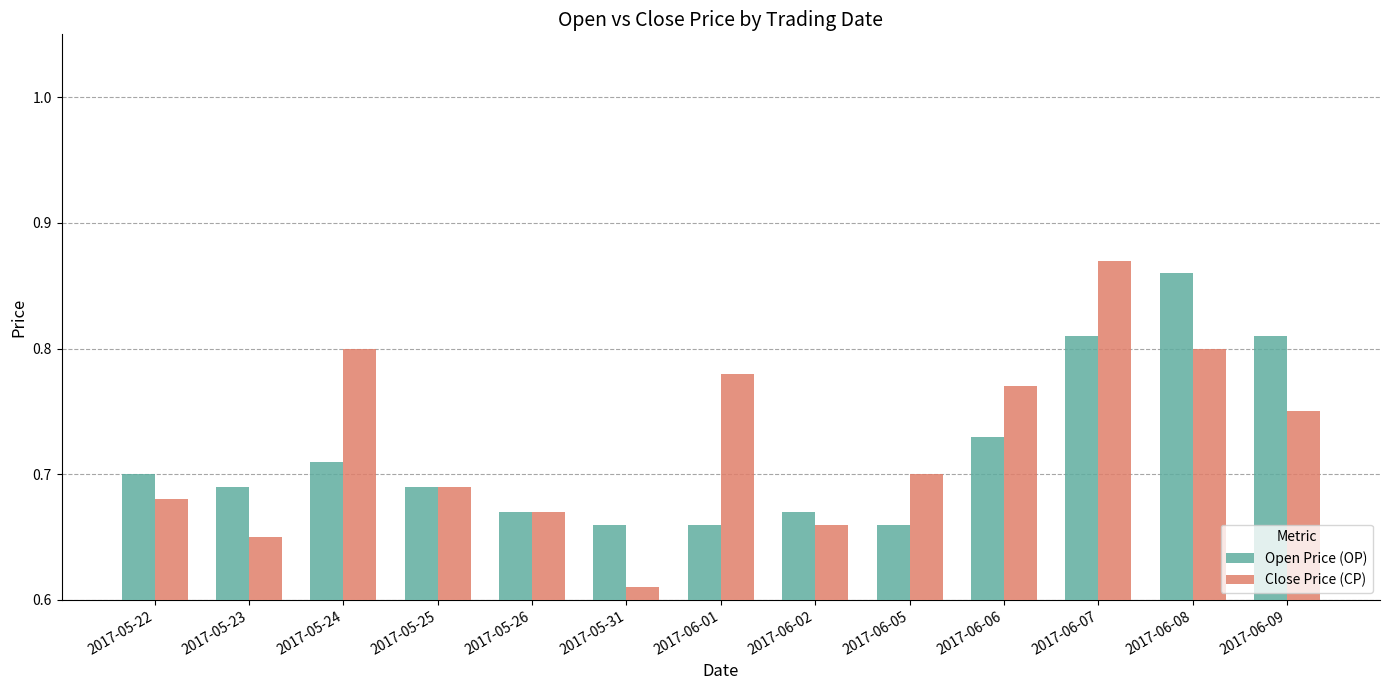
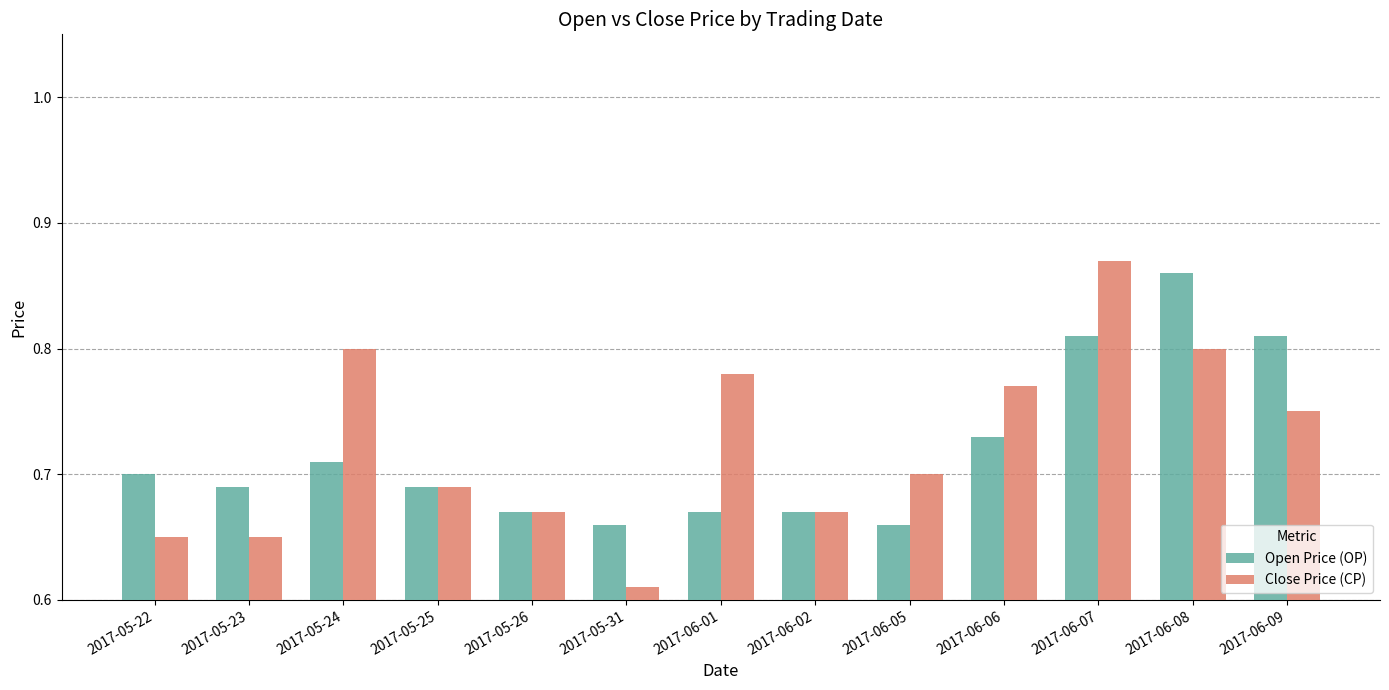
Close Price (CP), 2017-05-22: 0.68 -> 0.65
Open Price (OP), 2017-06-01: 0.66 -> 0.67
Close Price (CP), 2017-06-02: 0.66 -> 0.67
